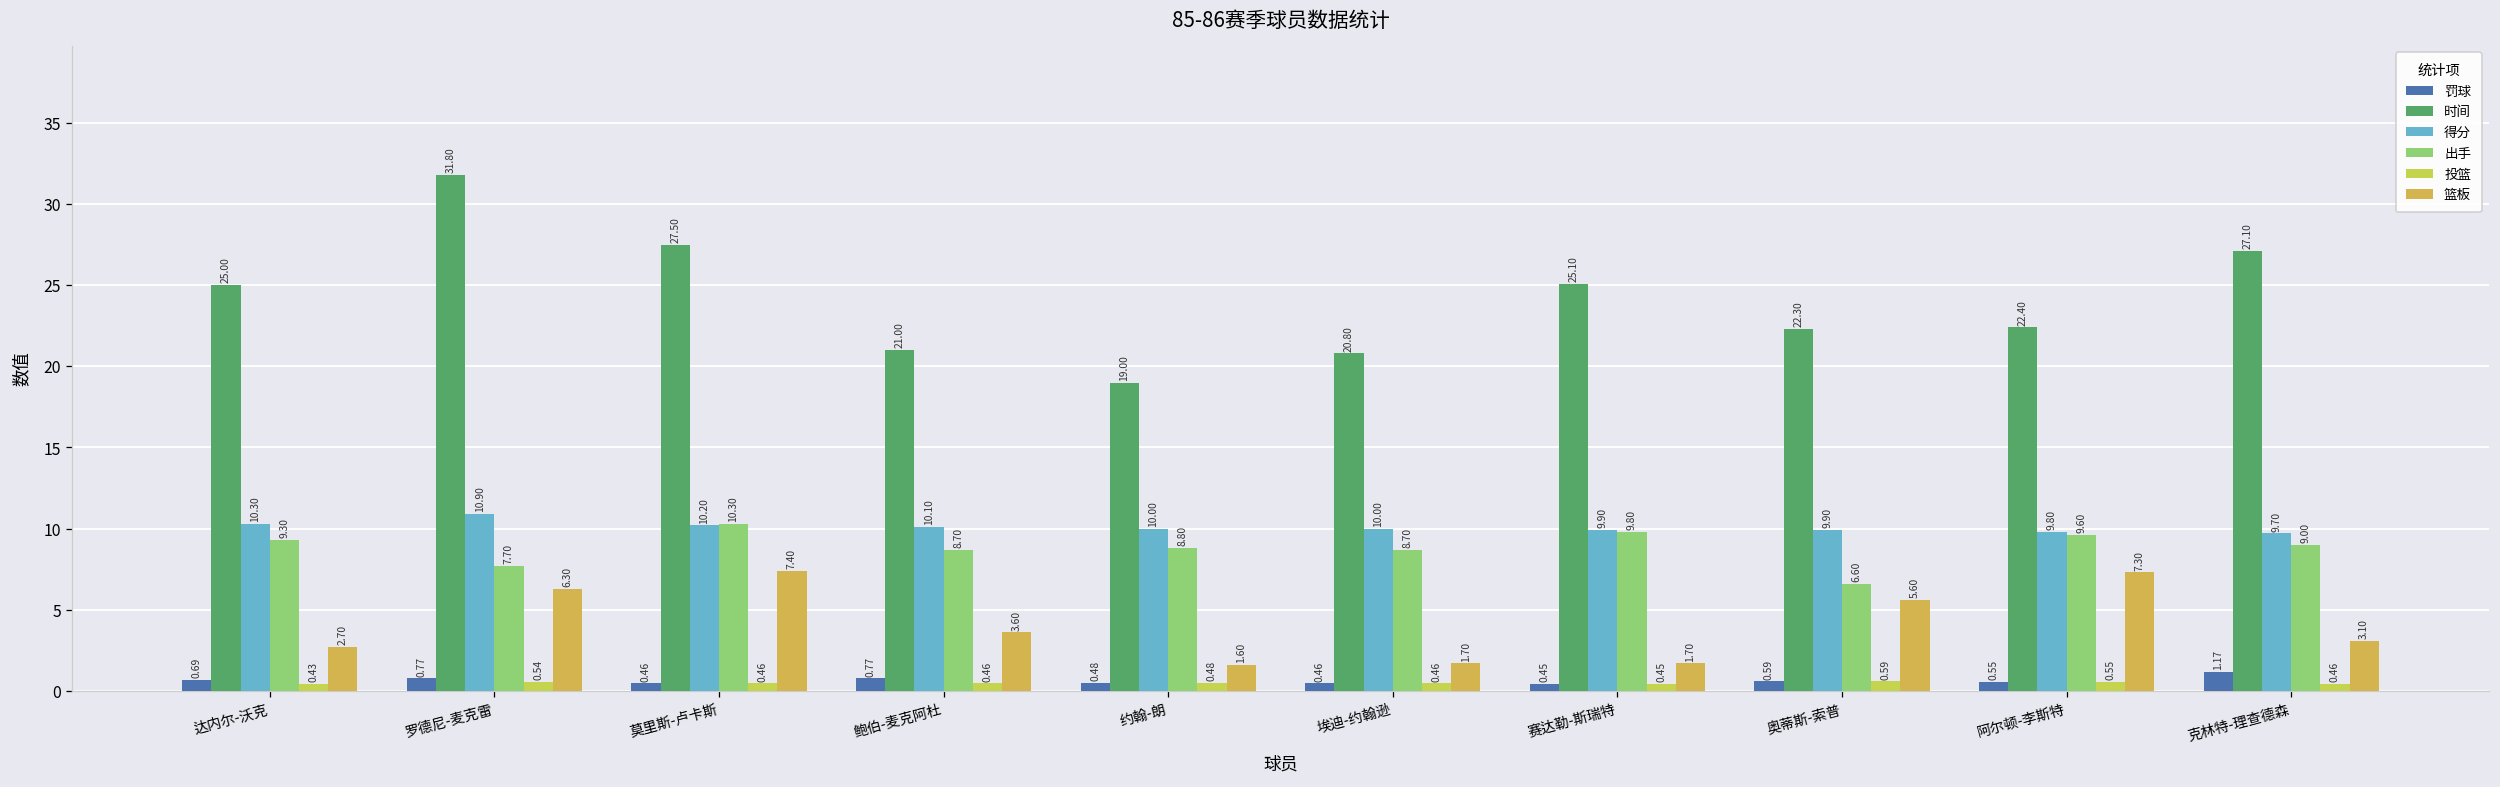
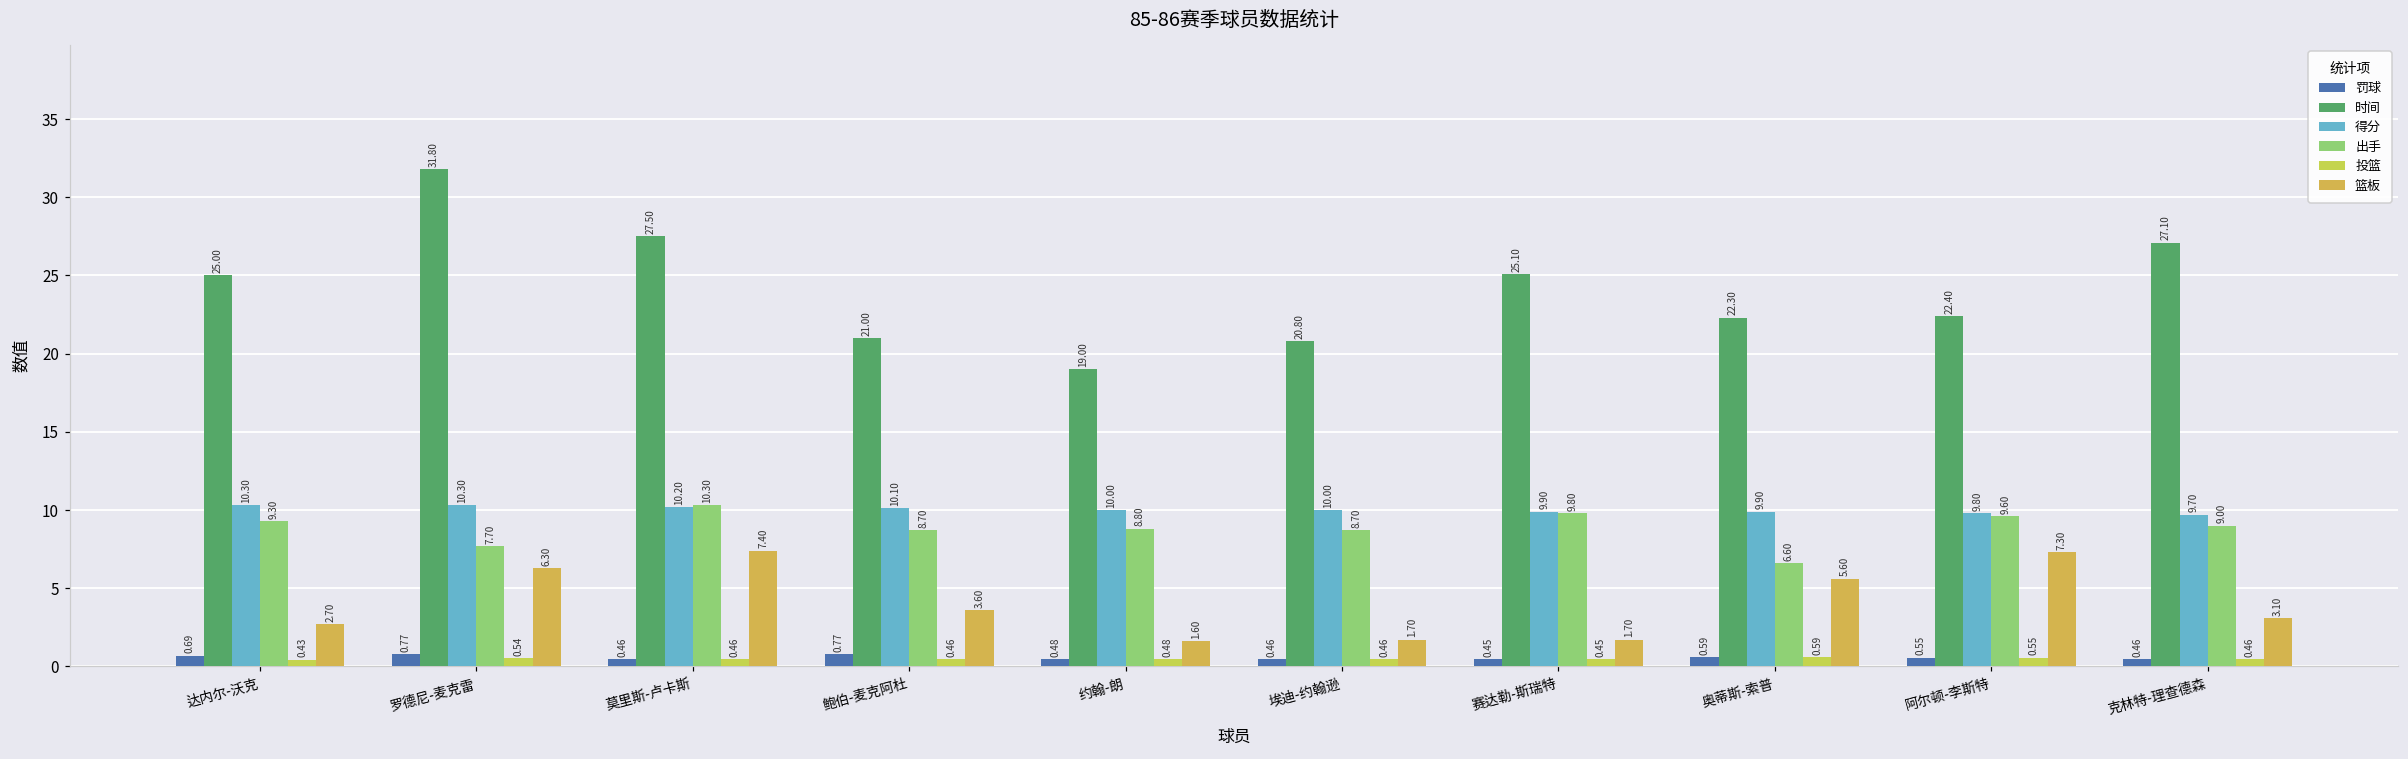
得分, 罗德尼-麦克雷: 10.90 -> 10.30
罚球, 克林特-理查德森: 1.17 -> 0.46
